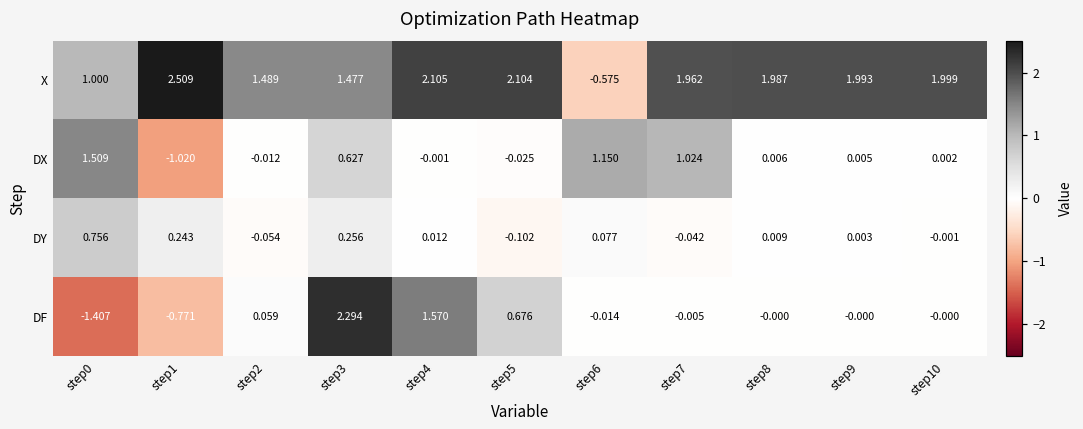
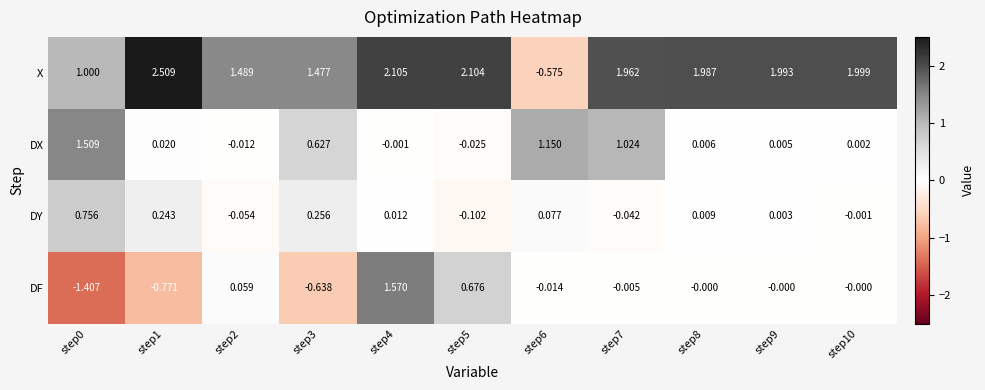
DX, step1: -1.020 -> 0.020
DF, step3: 2.294 -> -0.638
